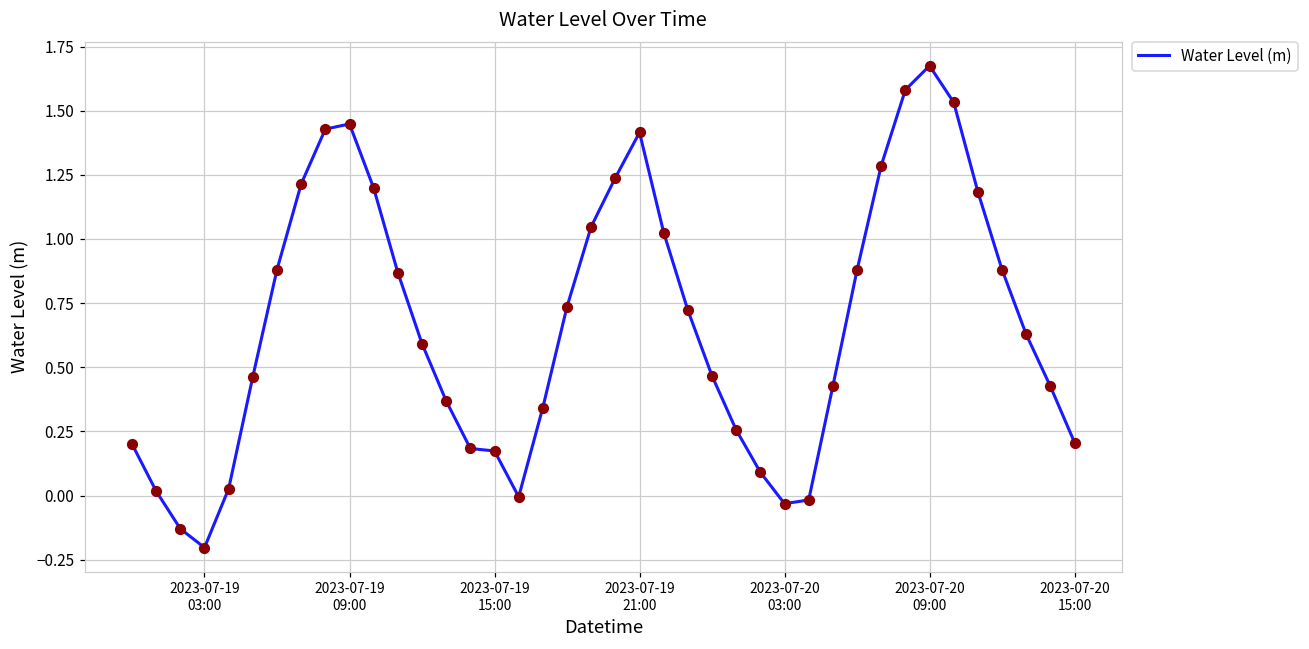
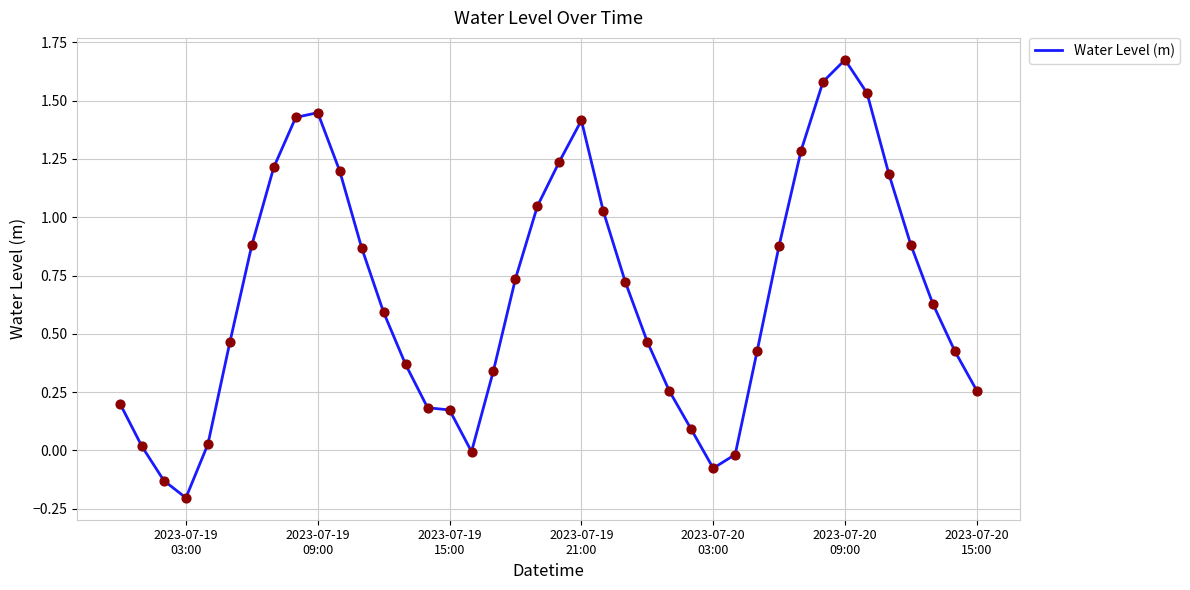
2023-07-20 03:00: -0.03 -> -0.08
2023-07-20 15:00: 0.21 -> 0.26
